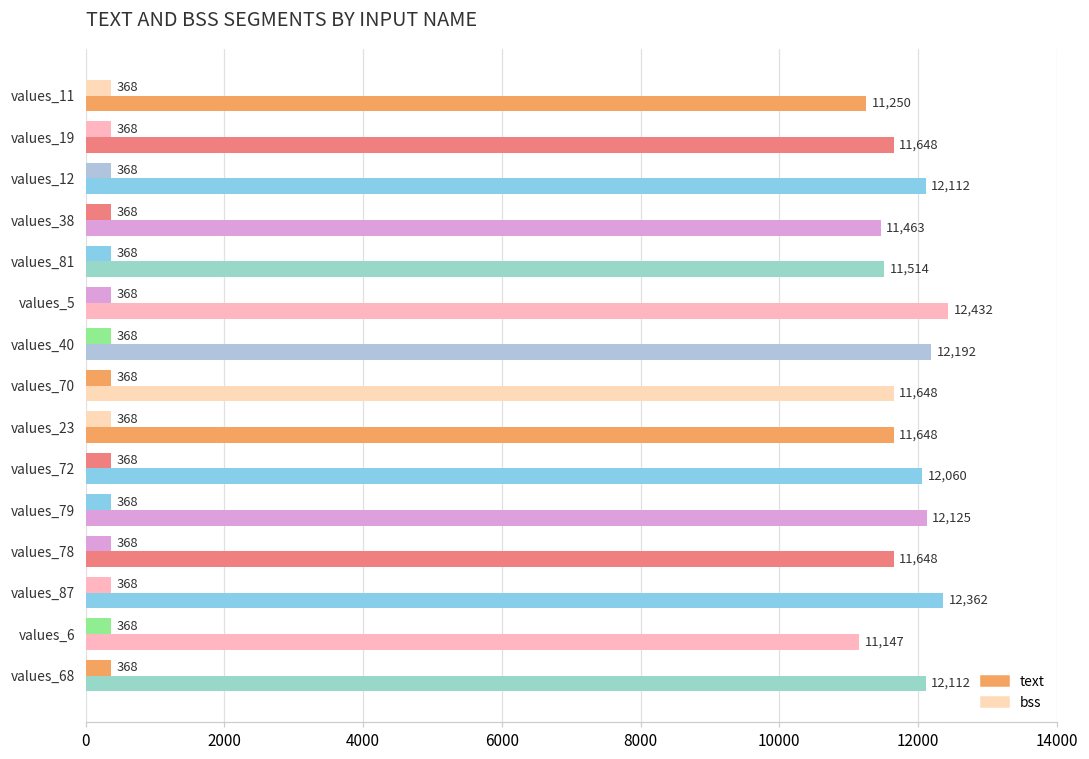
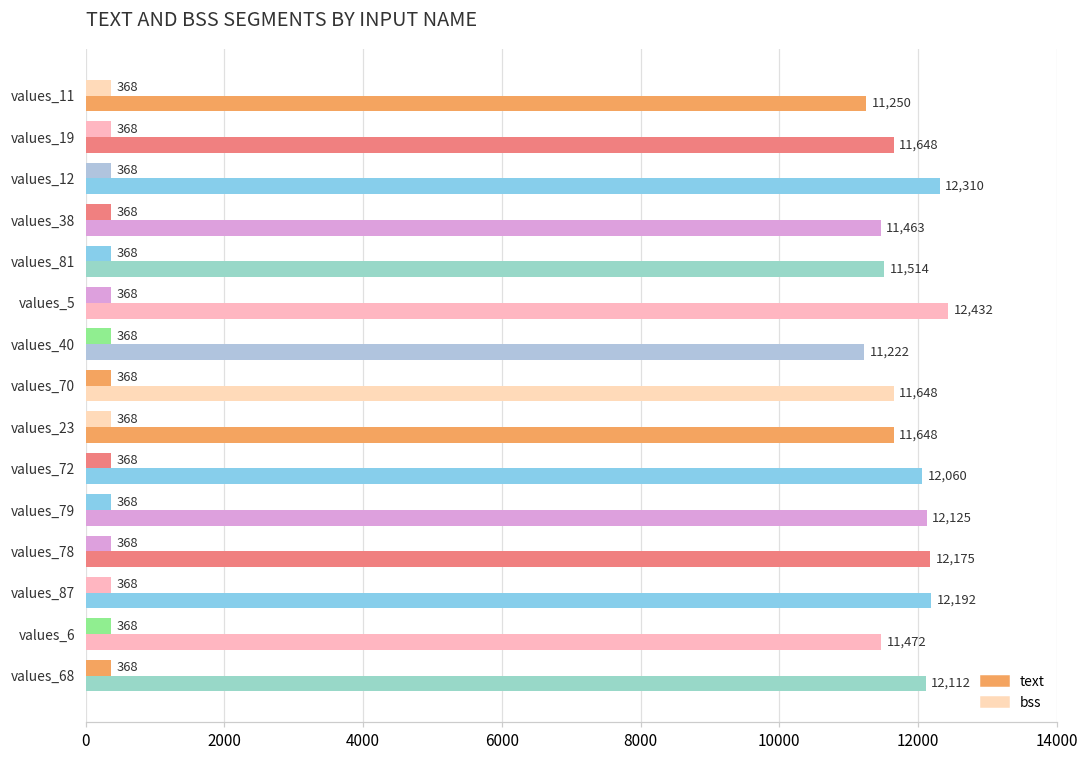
text, values_12: 12,112 -> 12,310
text, values_40: 12,192 -> 11,222
text, values_78: 11,648 -> 12,175
text, values_87: 12,362 -> 12,192
text, values_6: 11,147 -> 11,472
